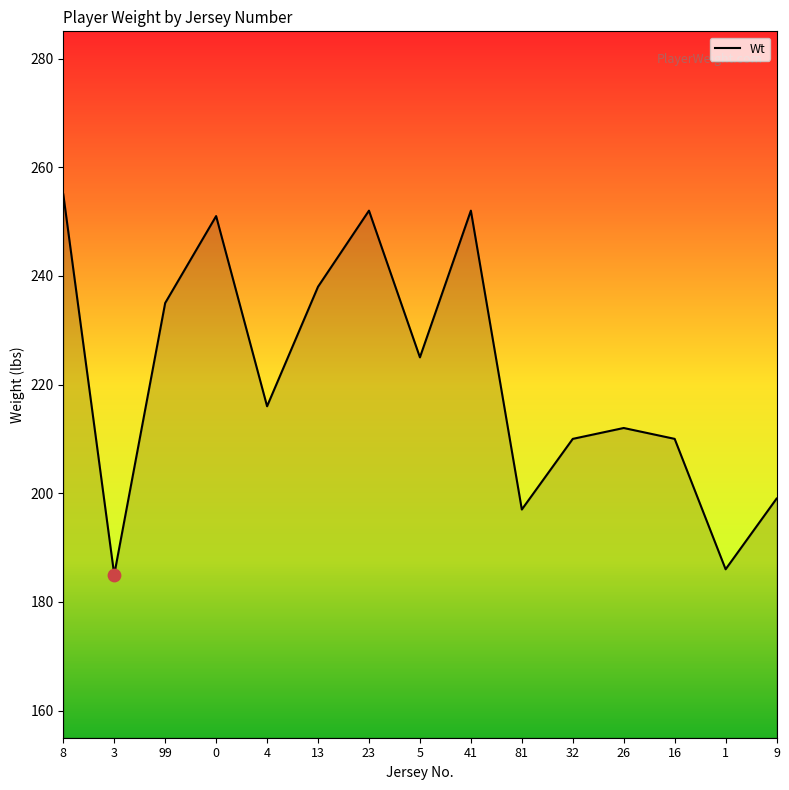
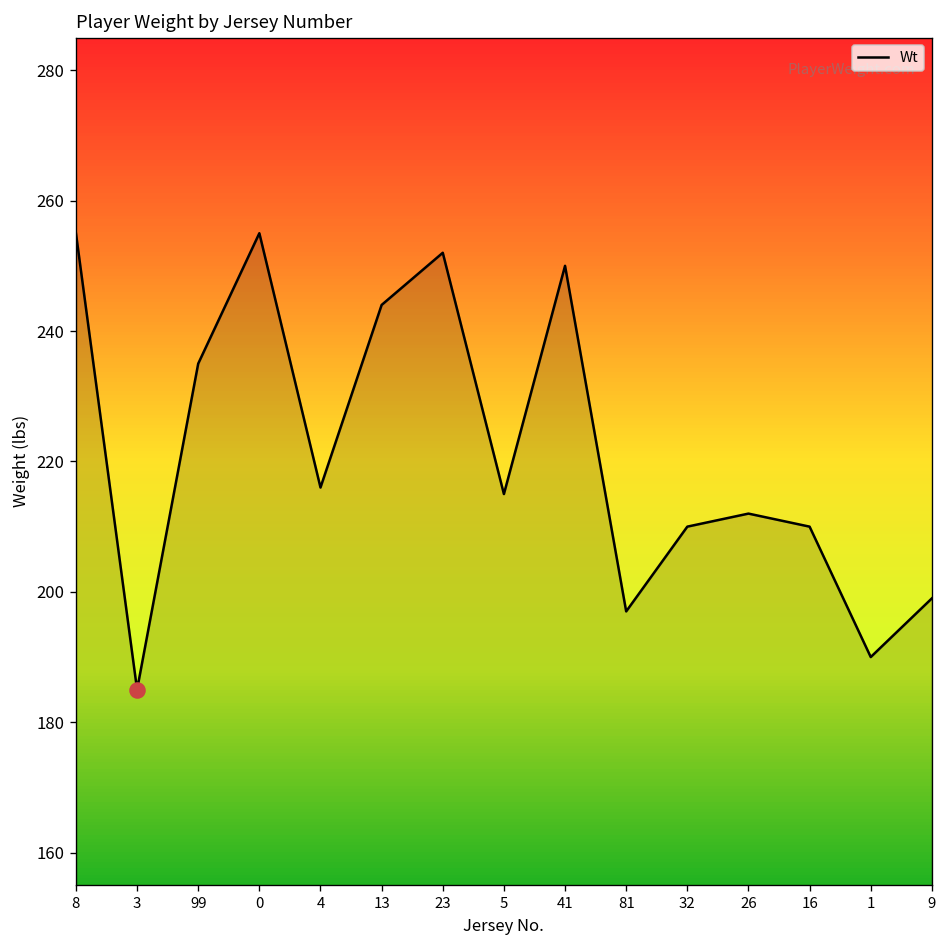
Wt, 0: 251 -> 255
Wt, 13: 238 -> 244
Wt, 5: 225 -> 215
Wt, 41: 252 -> 250
Wt, 1: 186 -> 190
